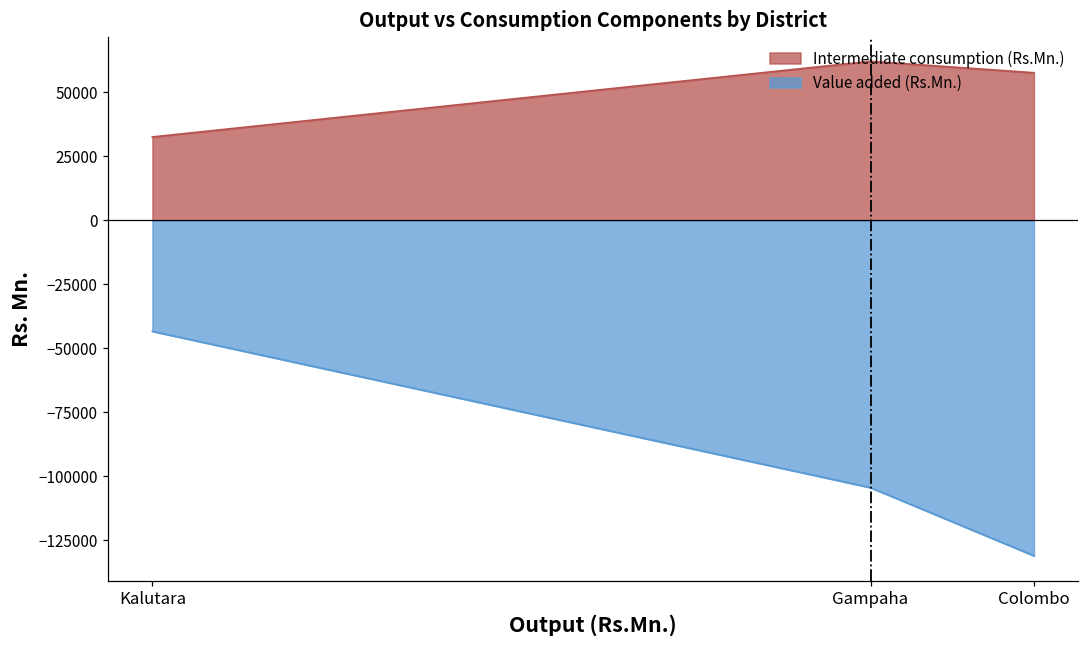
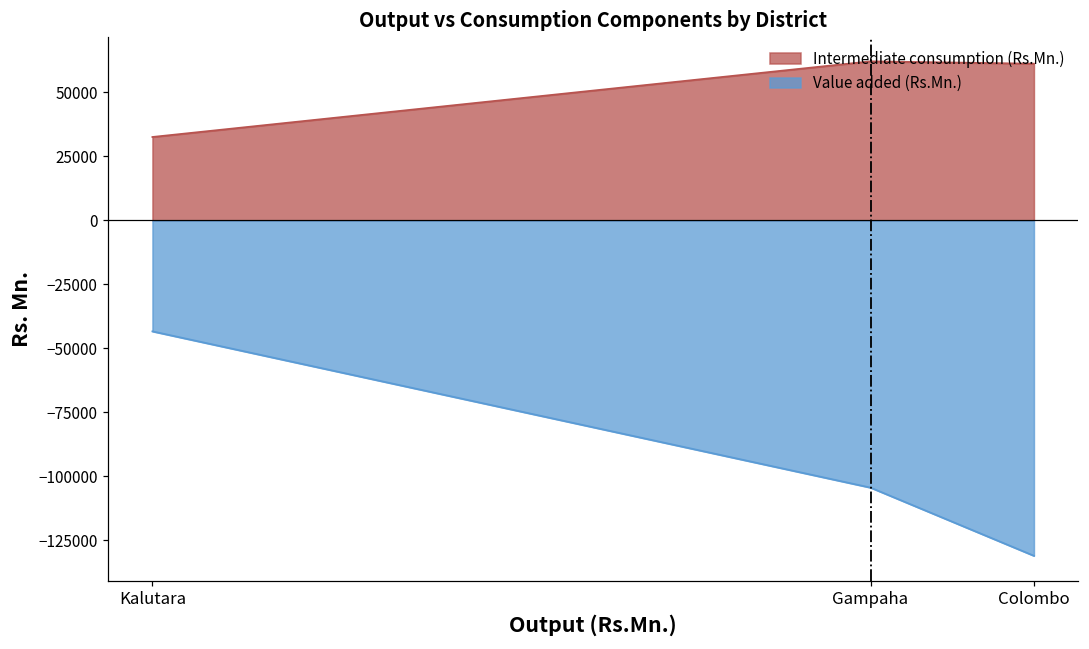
Intermediate consumption (Rs.Mn.), Colombo: 58000 -> 61000
